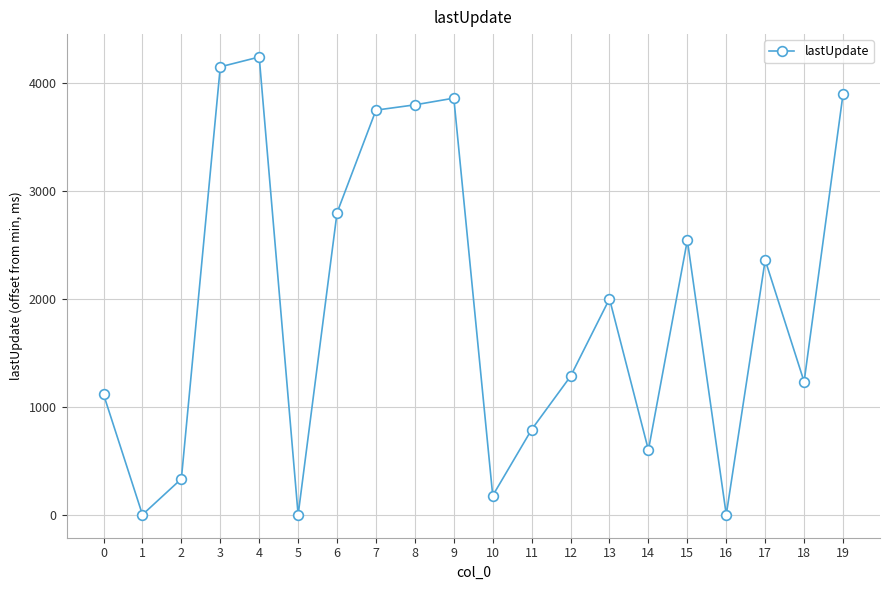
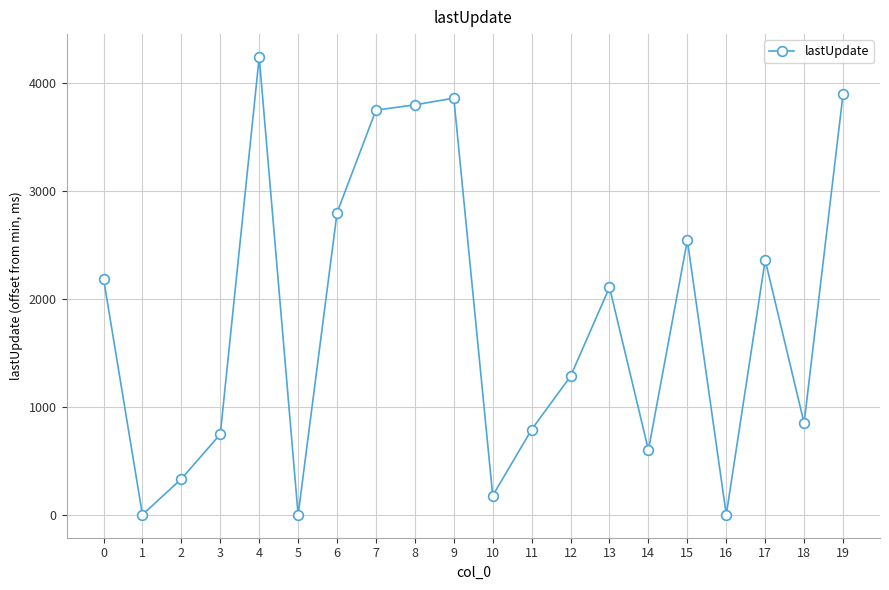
0: 1120 -> 2190
3: 4150 -> 750
13: 2000 -> 2110
18: 1230 -> 850
